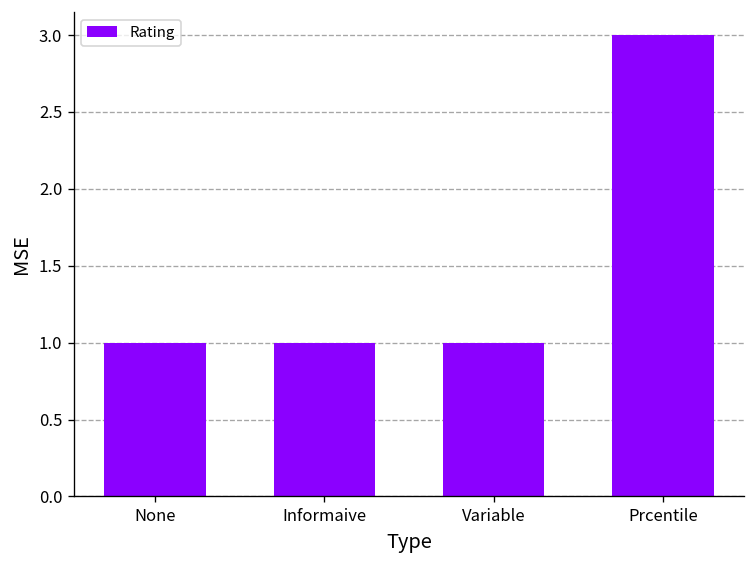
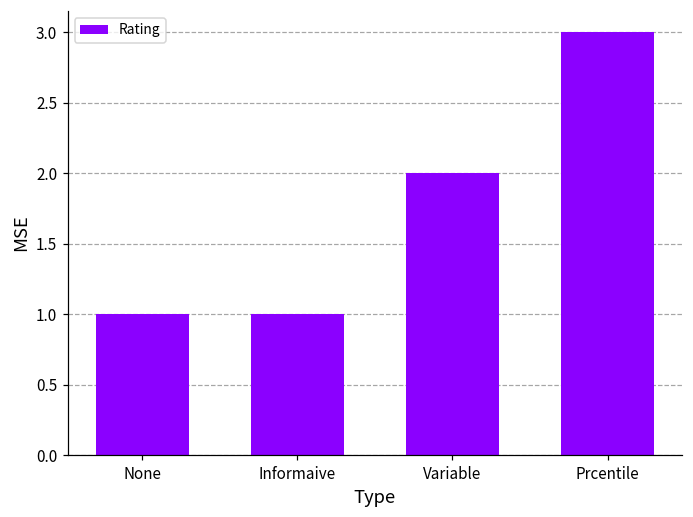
Variable: 1 -> 2
